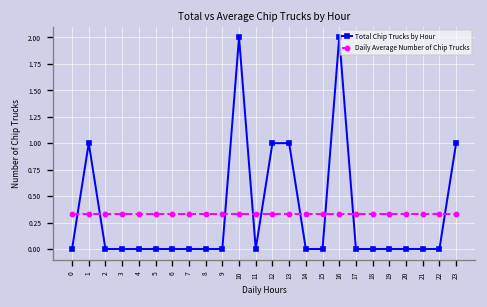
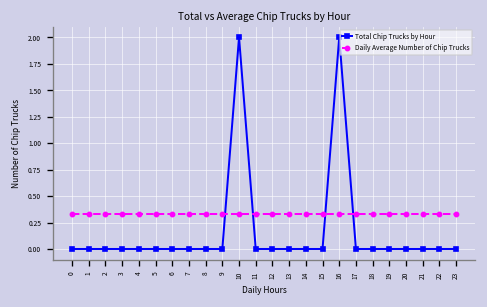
Total Chip Trucks by Hour, 1: 1 -> 0
Total Chip Trucks by Hour, 12: 1 -> 0
Total Chip Trucks by Hour, 13: 1 -> 0
Total Chip Trucks by Hour, 23: 1 -> 0
